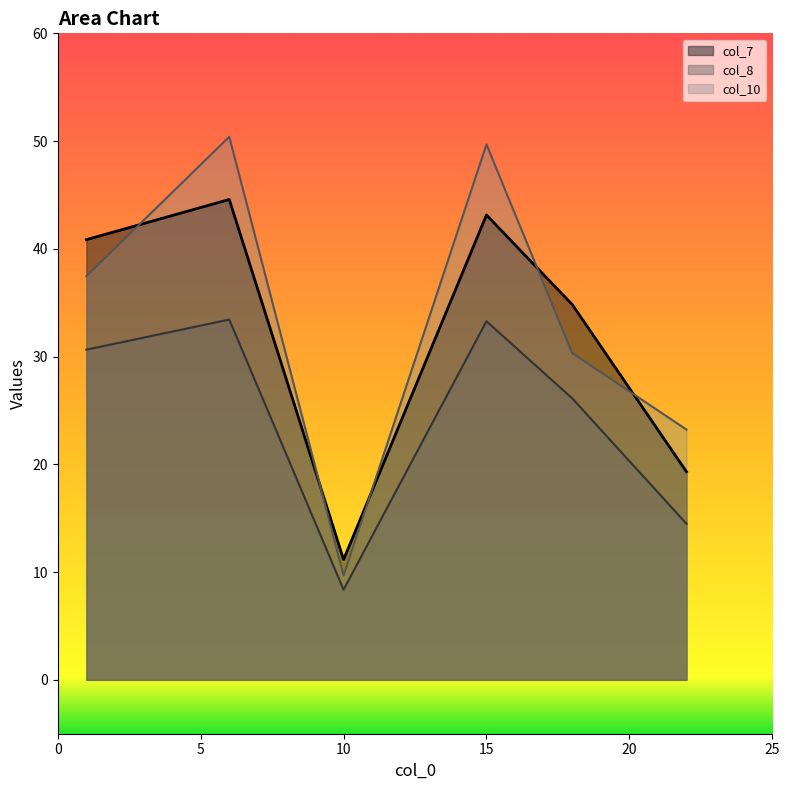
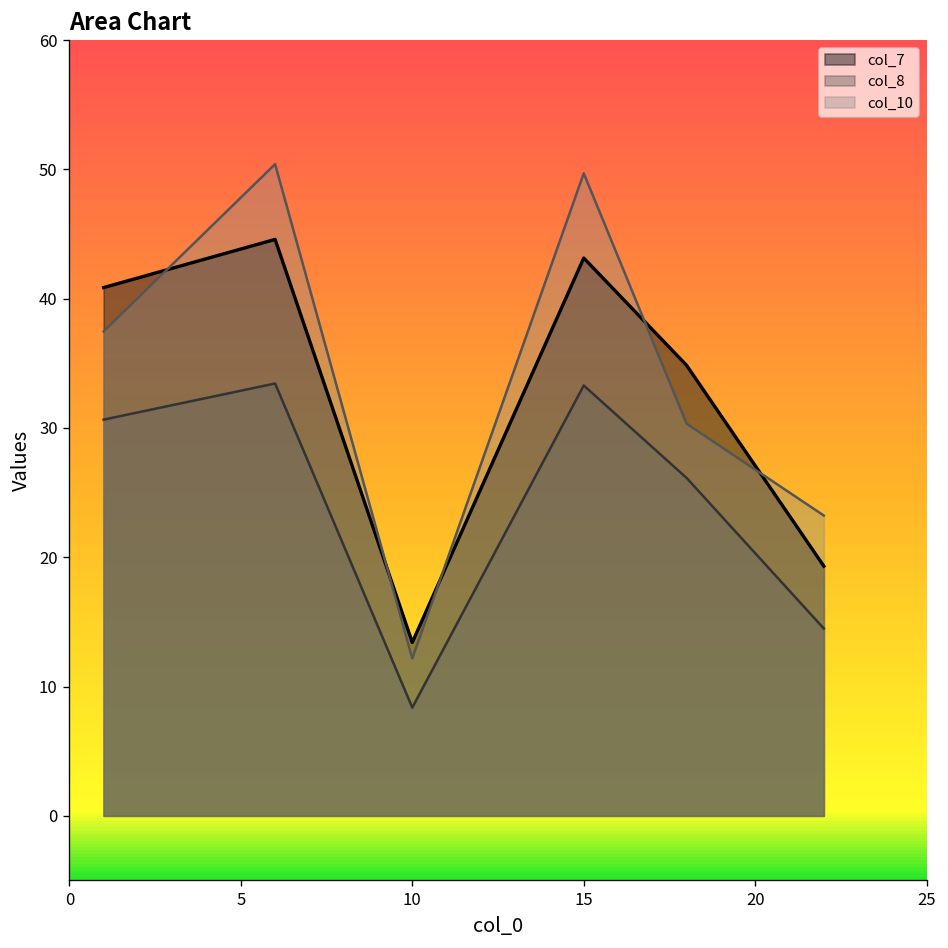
col_7, 10: 11.2 -> 13.4
col_10, 10: 9.7 -> 12.2
